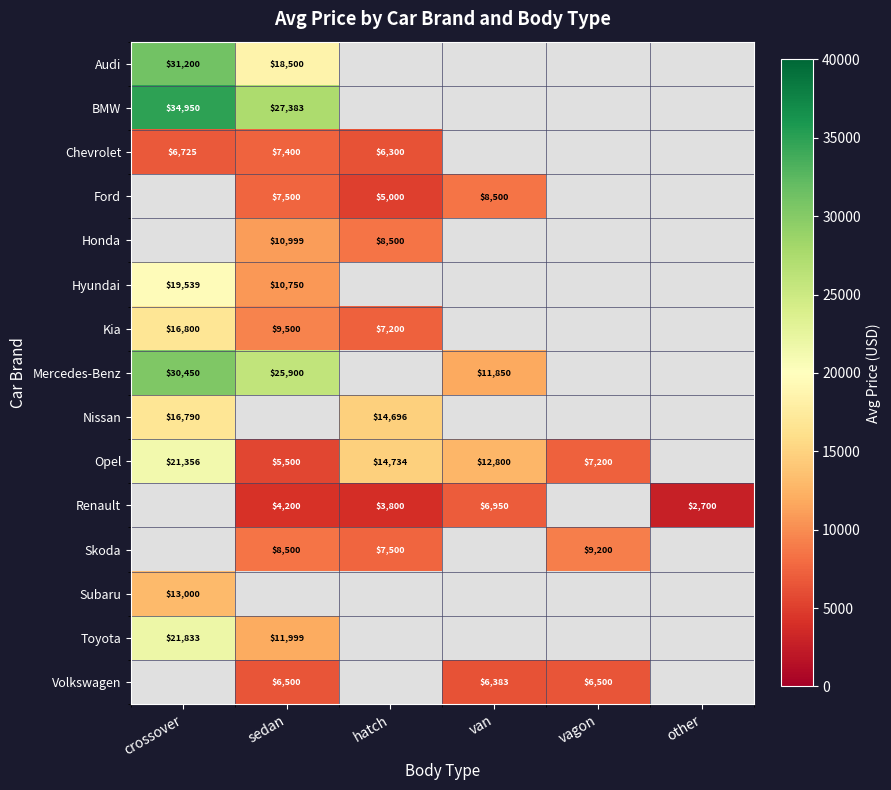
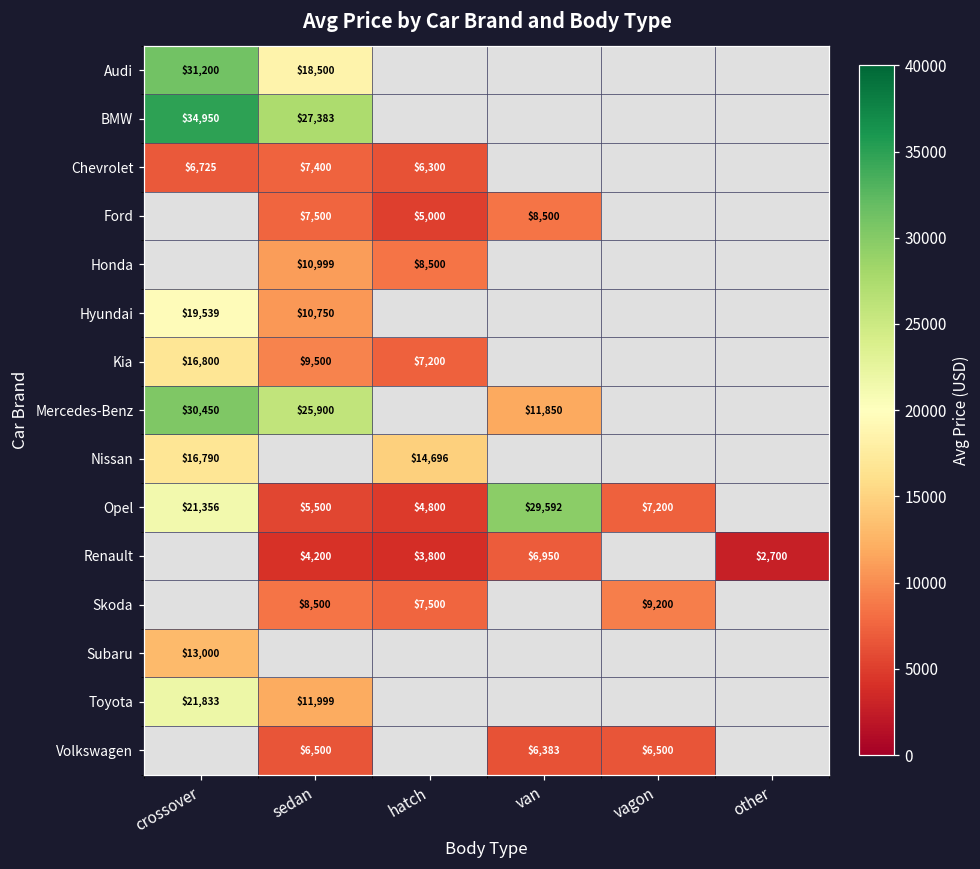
Opel, hatch: $14,734 -> $4,800
Opel, van: $12,800 -> $29,592
